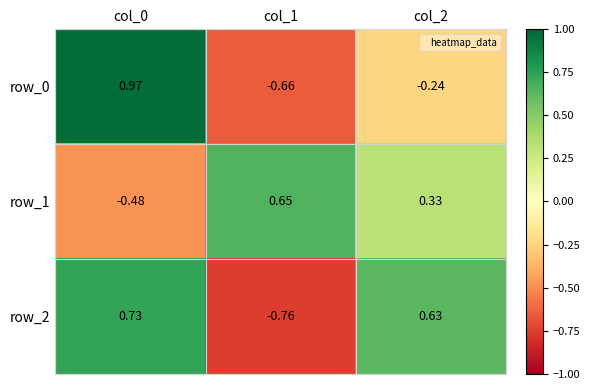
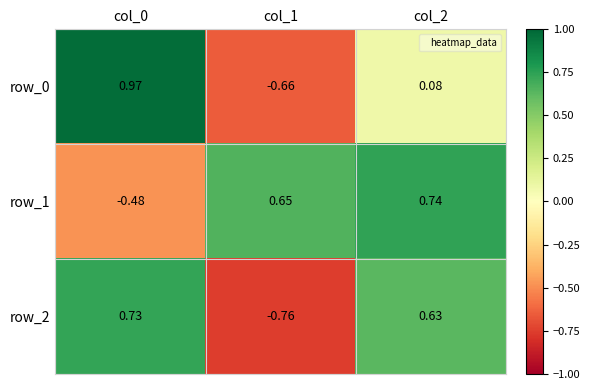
row_0, col_2: -0.24 -> 0.08
row_1, col_2: 0.33 -> 0.74
